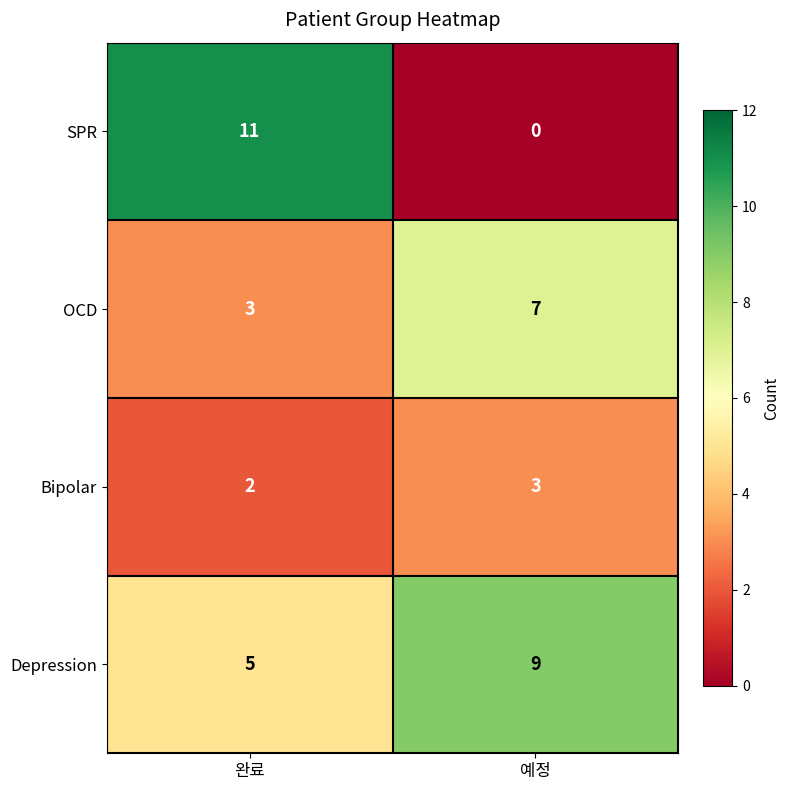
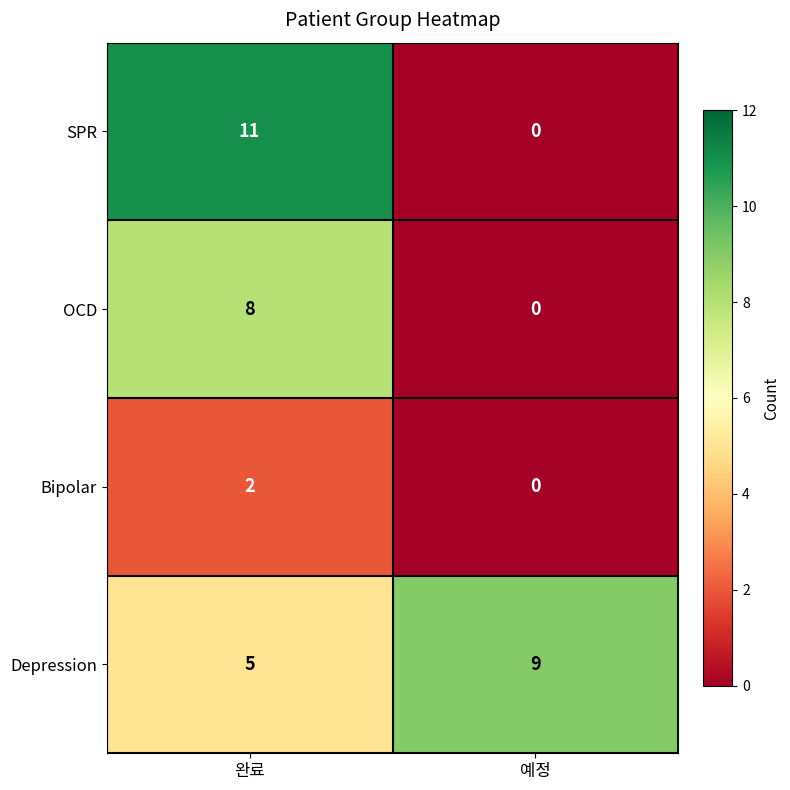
OCD, 완료: 3 -> 8
OCD, 예정: 7 -> 0
Bipolar, 예정: 3 -> 0
